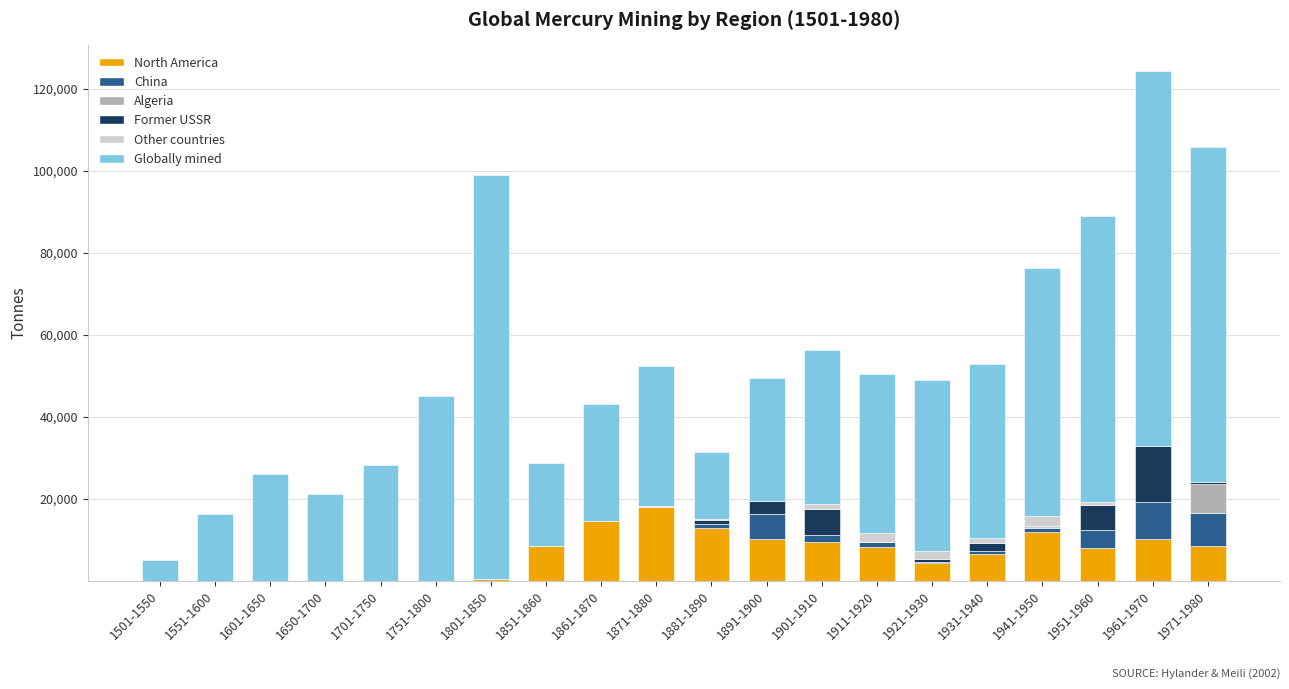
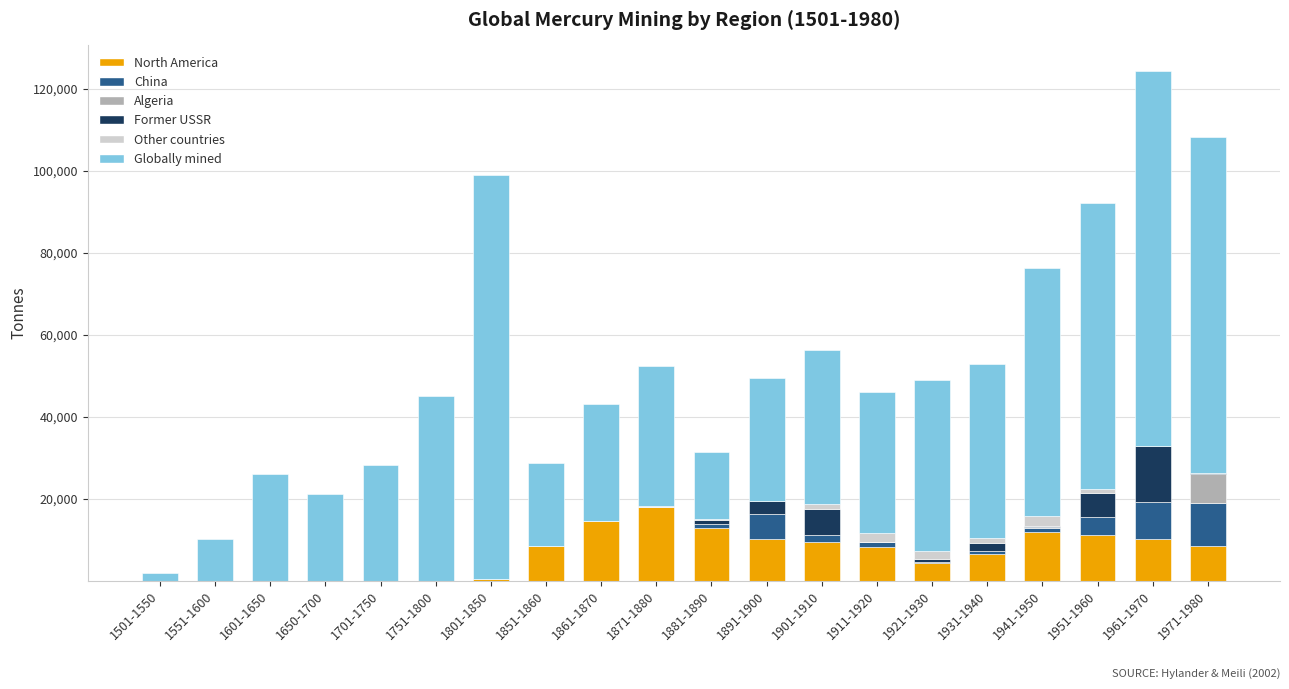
Globally mined, 1501-1550: 5,000 -> 2,000
Globally mined, 1551-1600: 16,000 -> 10,000
Globally mined, 1911-1920: 39,000 -> 34,000
North America, 1951-1960: 8,000 -> 11,000
China, 1971-1980: 8,000 -> 10,000
